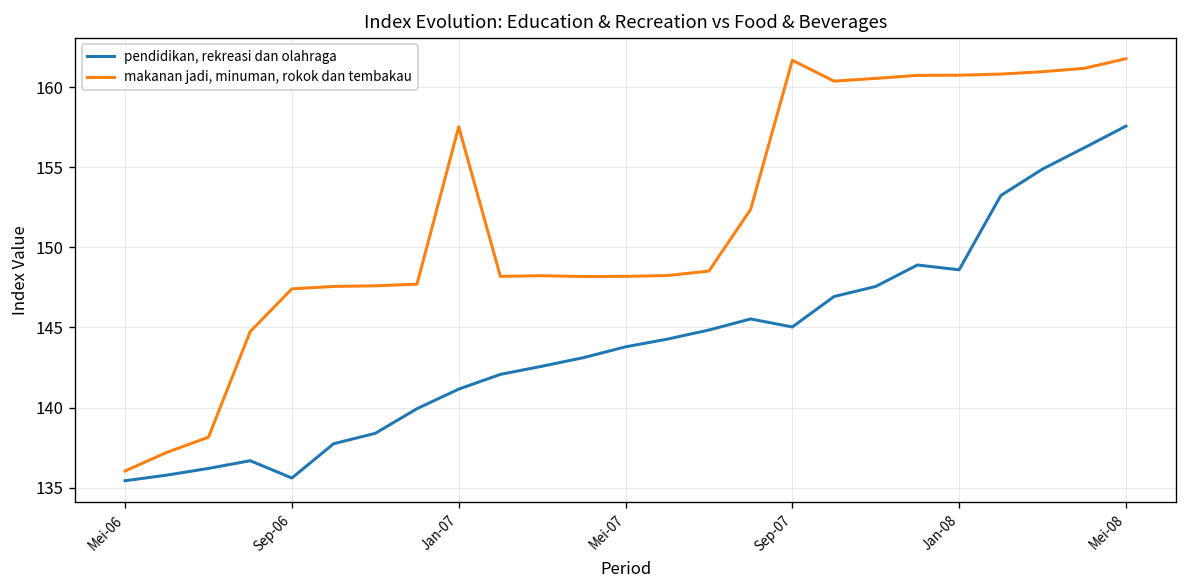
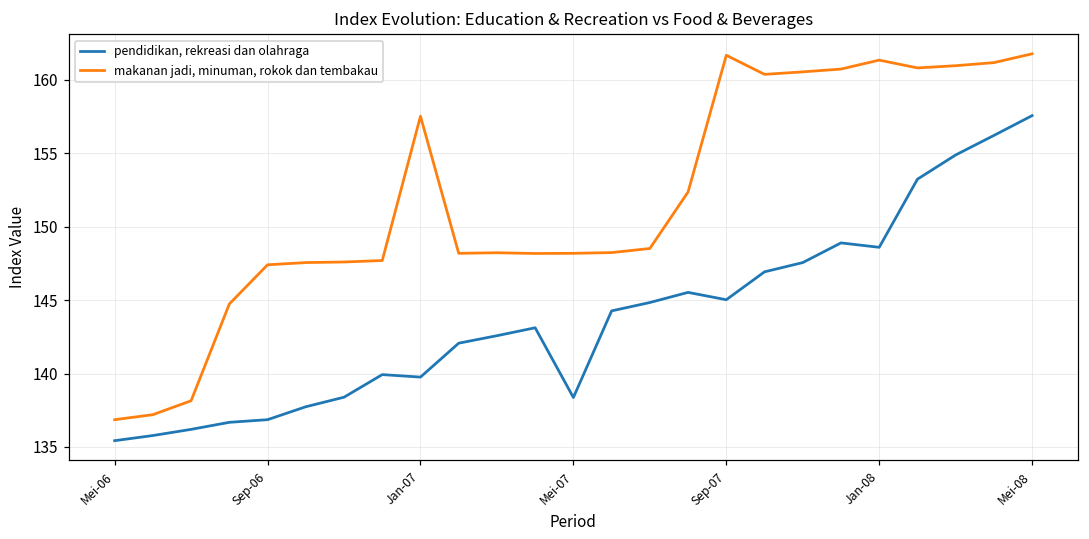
makanan jadi, minuman, rokok dan tembakau, Mei-06: 136.0 -> 136.9
pendidikan, rekreasi dan olahraga, Sep-06: 135.6 -> 136.9
pendidikan, rekreasi dan olahraga, Jan-07: 141.2 -> 139.8
pendidikan, rekreasi dan olahraga, Mei-07: 143.8 -> 138.4
makanan jadi, minuman, rokok dan tembakau, Jan-08: 160.8 -> 161.4
